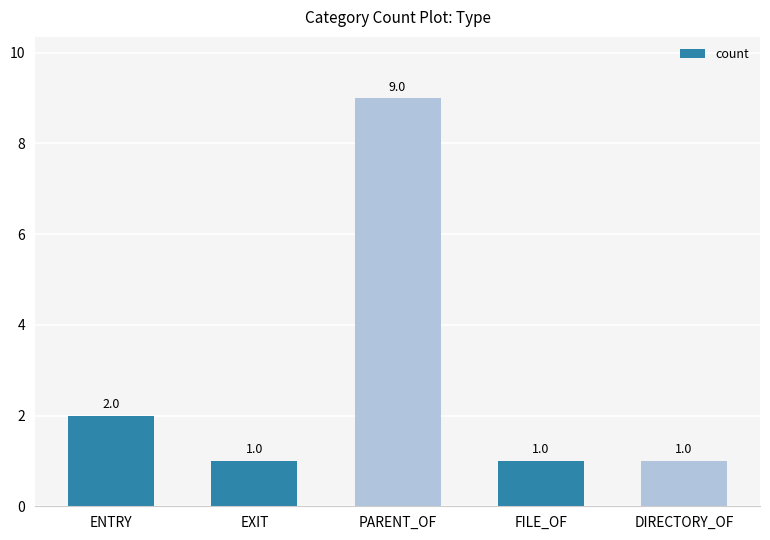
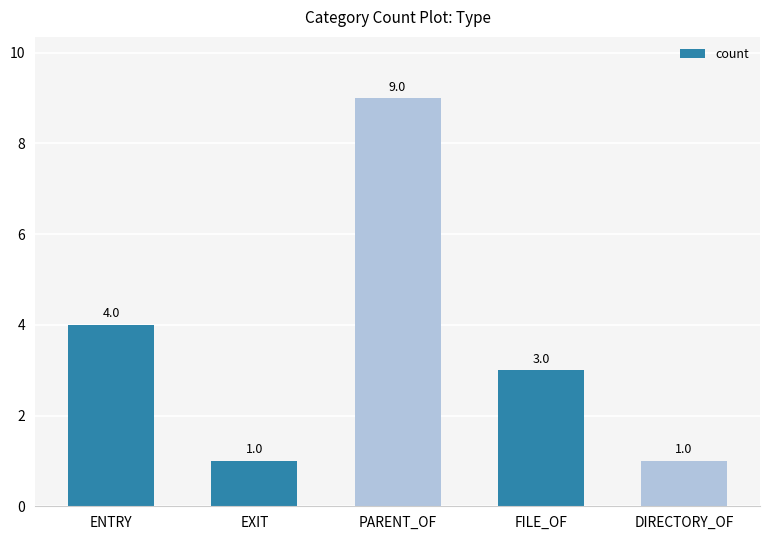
ENTRY: 2.0 -> 4.0
FILE_OF: 1.0 -> 3.0
